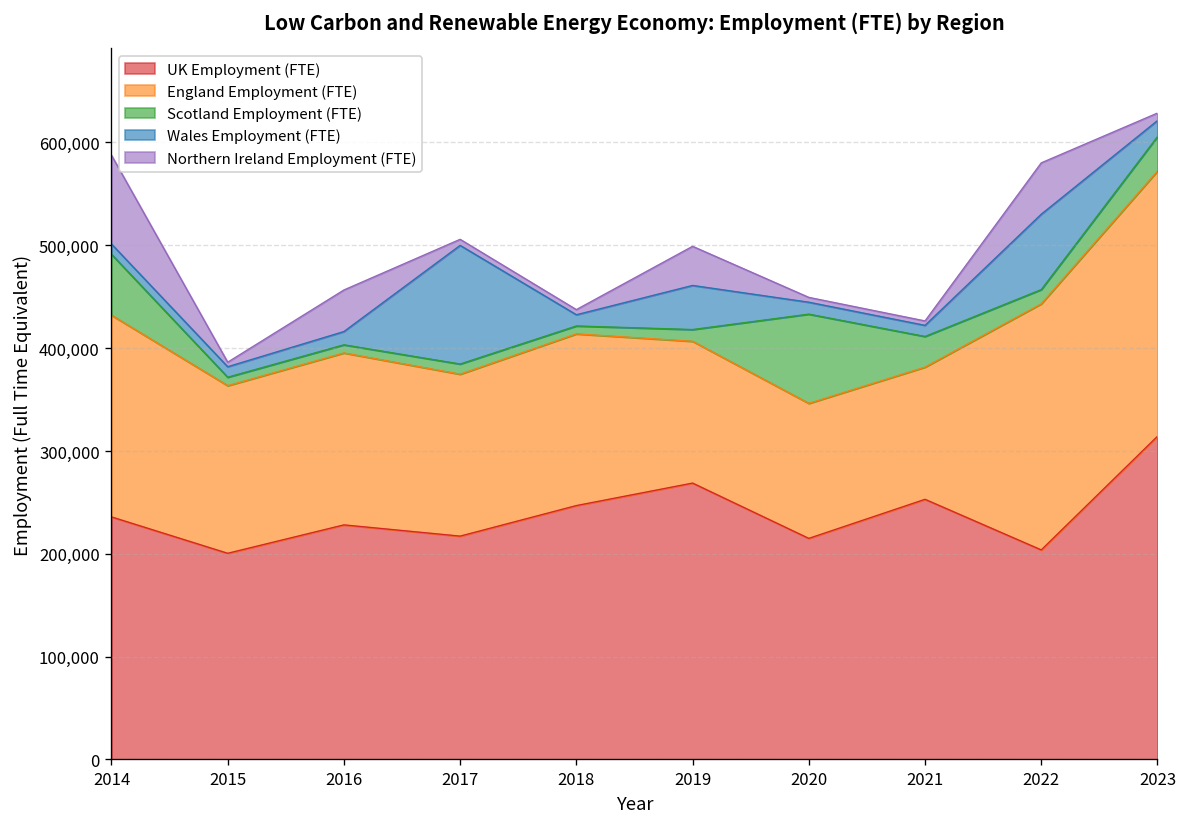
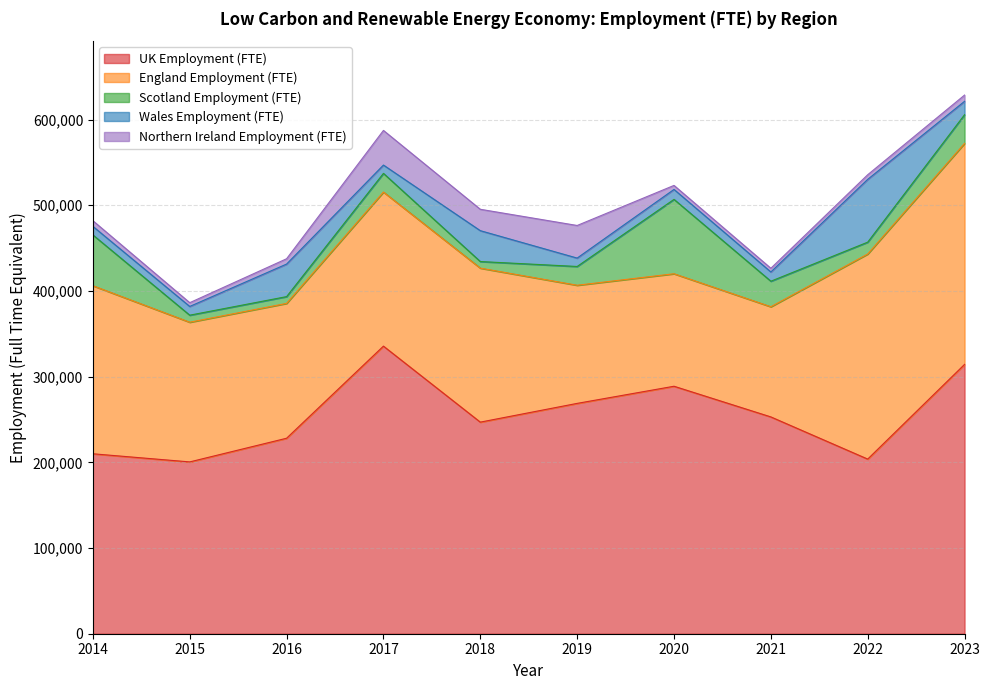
UK Employment (FTE), 2014: 240,000 -> 210,000
Northern Ireland Employment (FTE), 2014: 90,000 -> 10,000
England Employment (FTE), 2016: 170,000 -> 160,000
Wales Employment (FTE), 2016: 10,000 -> 40,000
Northern Ireland Employment (FTE), 2016: 40,000 -> 10,000
UK Employment (FTE), 2017: 220,000 -> 340,000
England Employment (FTE), 2017: 160,000 -> 180,000
Scotland Employment (FTE), 2017: 10,000 -> 20,000
Wales Employment (FTE), 2017: 120,000 -> 10,000
Northern Ireland Employment (FTE), 2017: 10,000 -> 40,000
England Employment (FTE), 2018: 170,000 -> 180,000
Wales Employment (FTE), 2018: 10,000 -> 40,000
Northern Ireland Employment (FTE), 2018: 10,000 -> 20,000
Scotland Employment (FTE), 2019: 10,000 -> 20,000
Wales Employment (FTE), 2019: 40,000 -> 10,000
UK Employment (FTE), 2020: 220,000 -> 290,000
Northern Ireland Employment (FTE), 2022: 50,000 -> 10,000
